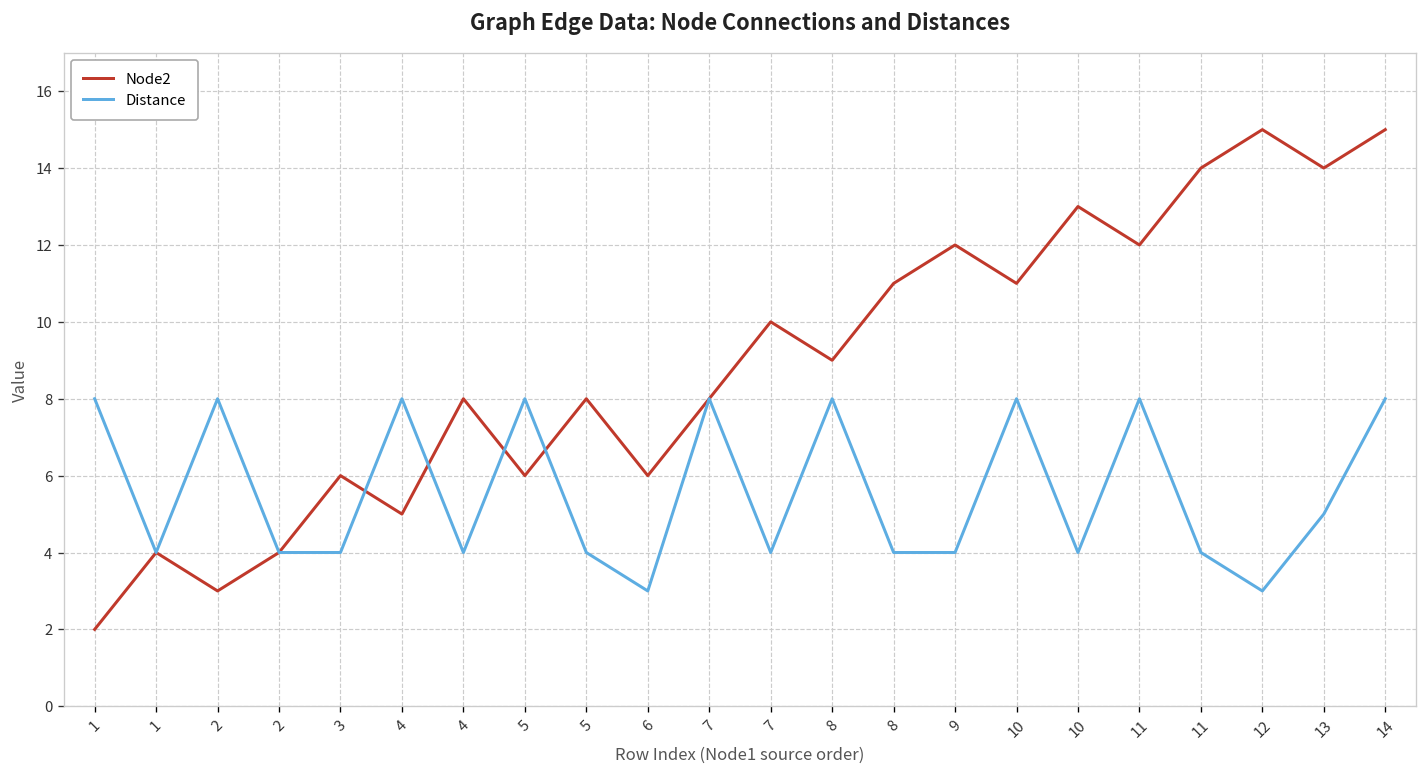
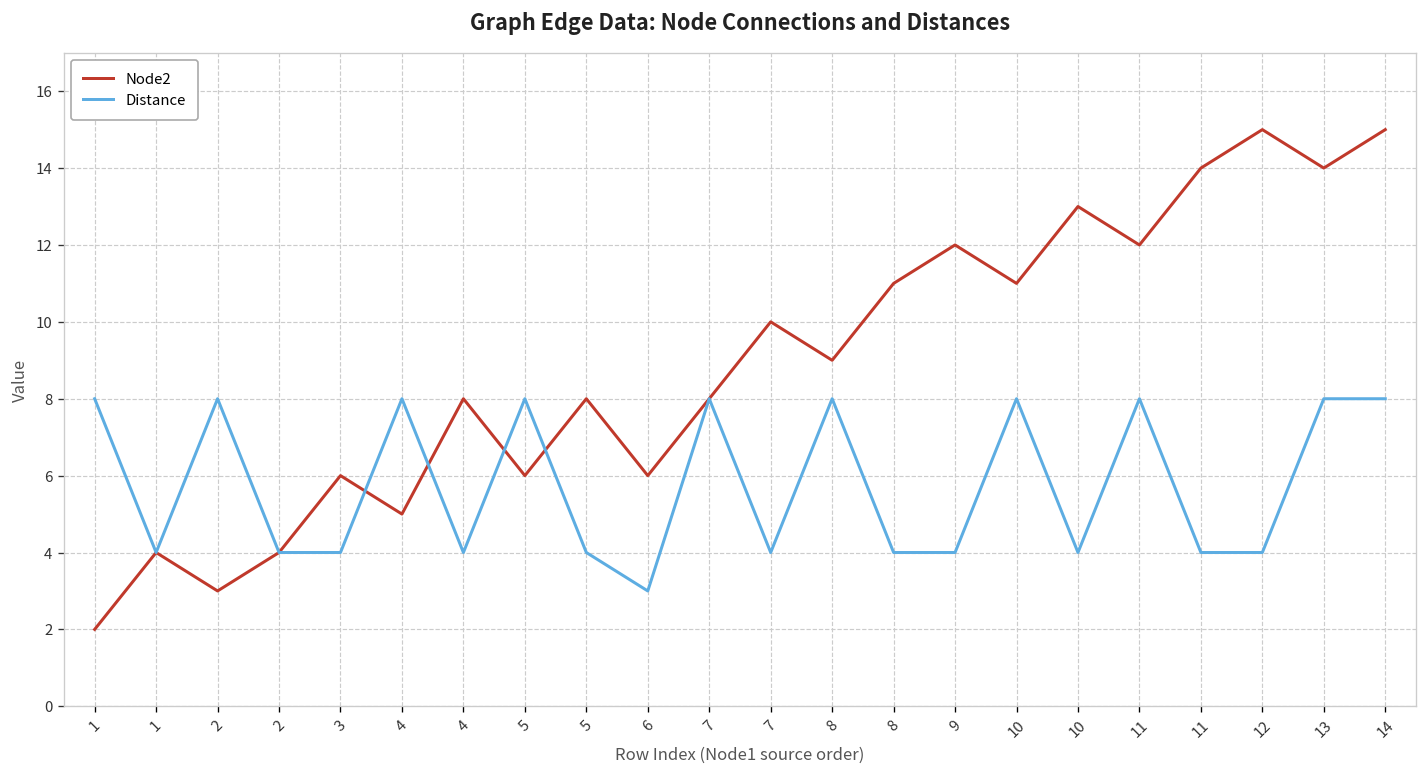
Distance, 12: 3 -> 4
Distance, 13: 5 -> 8
